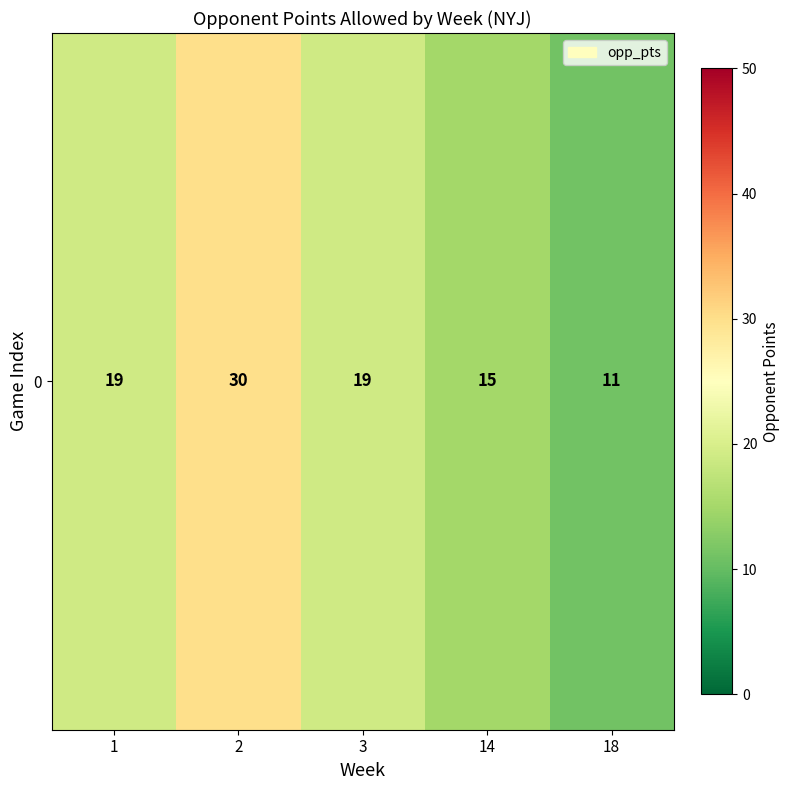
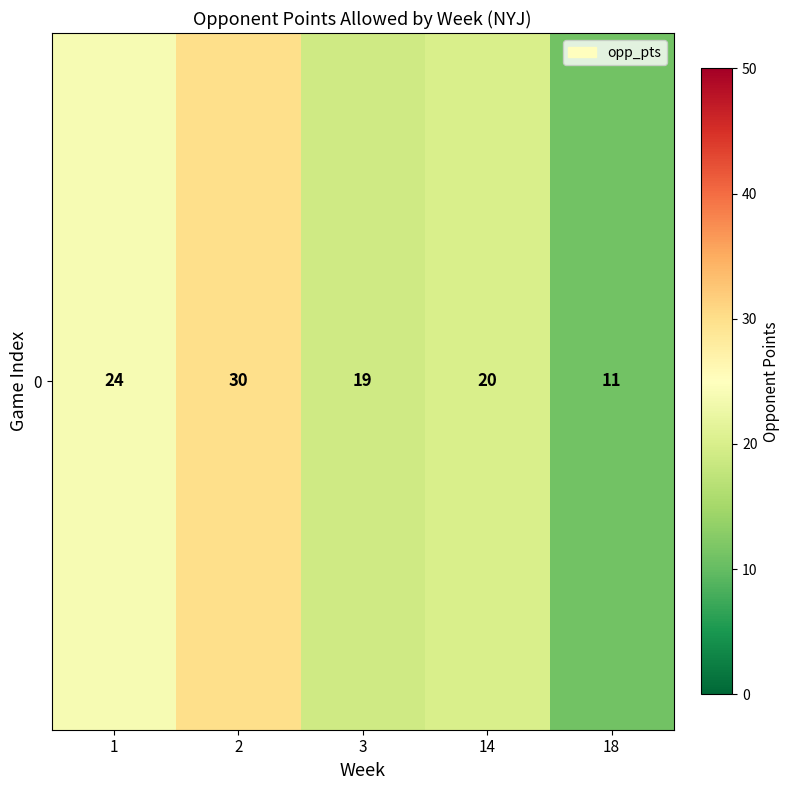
0, 1: 19 -> 24
0, 14: 15 -> 20
